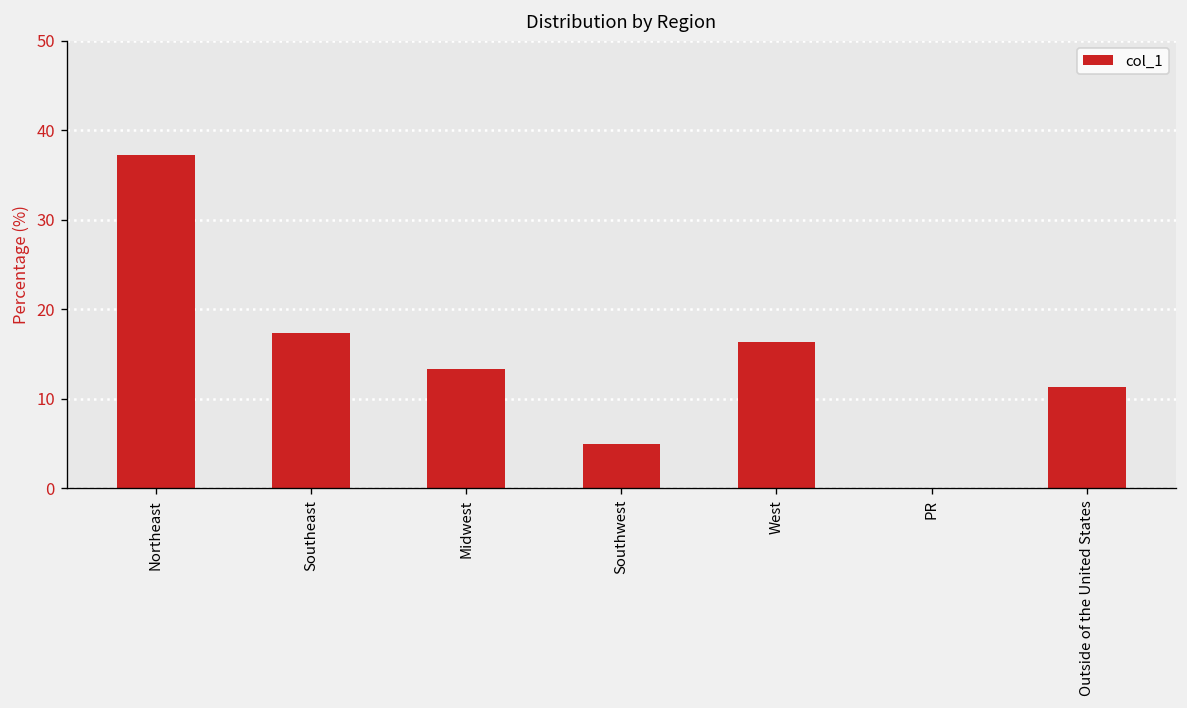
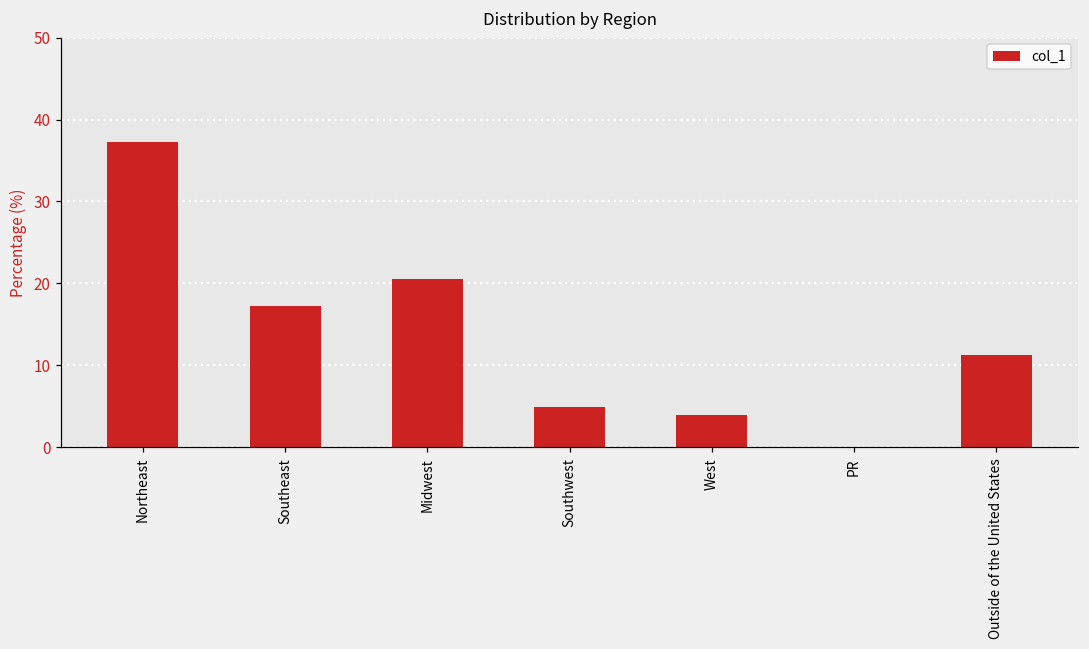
Midwest: 13 -> 21
West: 16 -> 4
